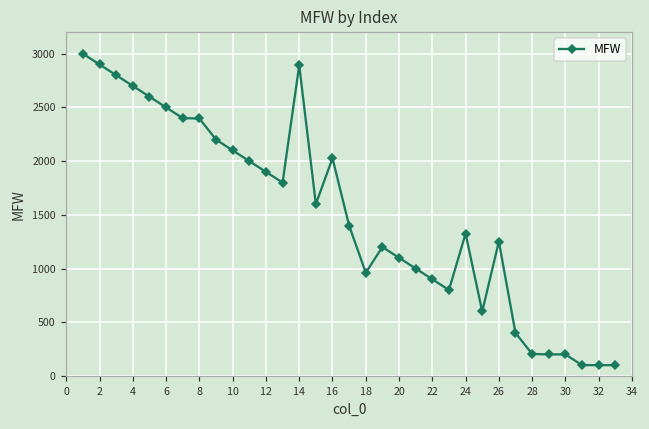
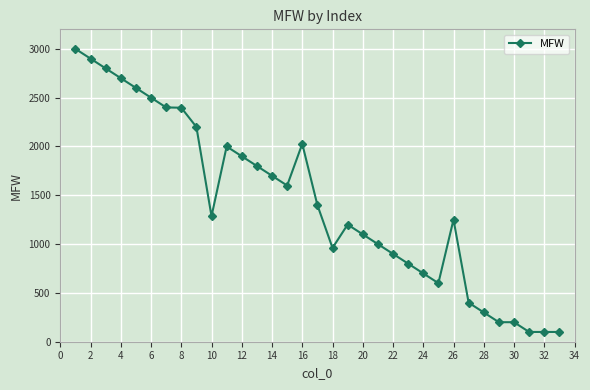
10: 2100 -> 1300
14: 2900 -> 1700
24: 1300 -> 700
28: 200 -> 300
